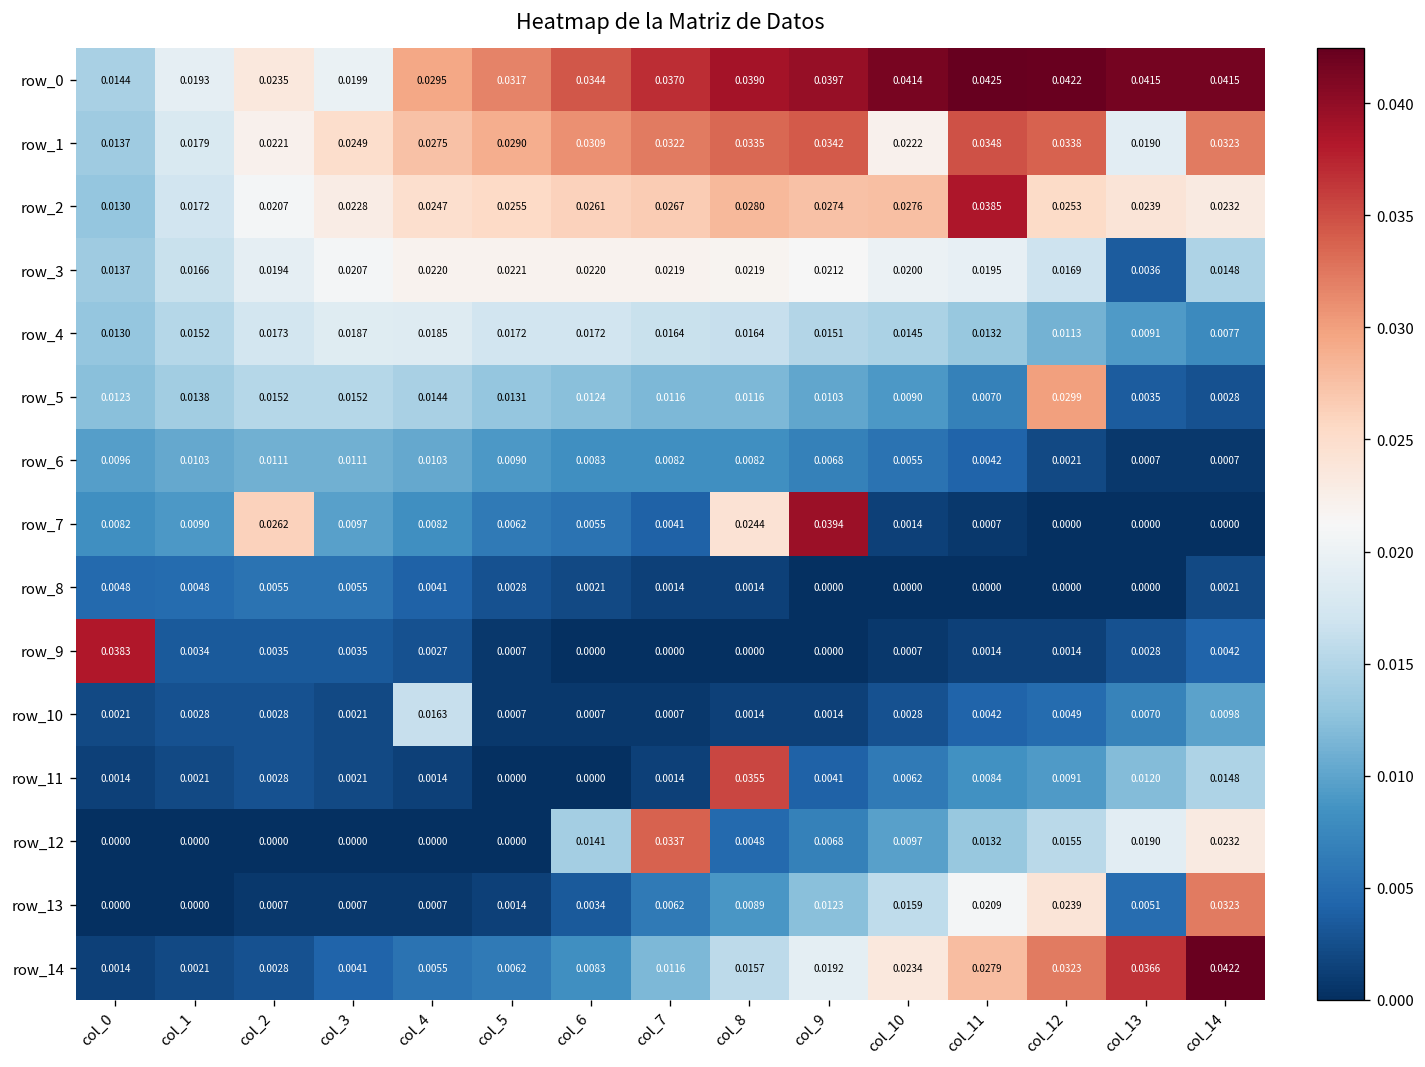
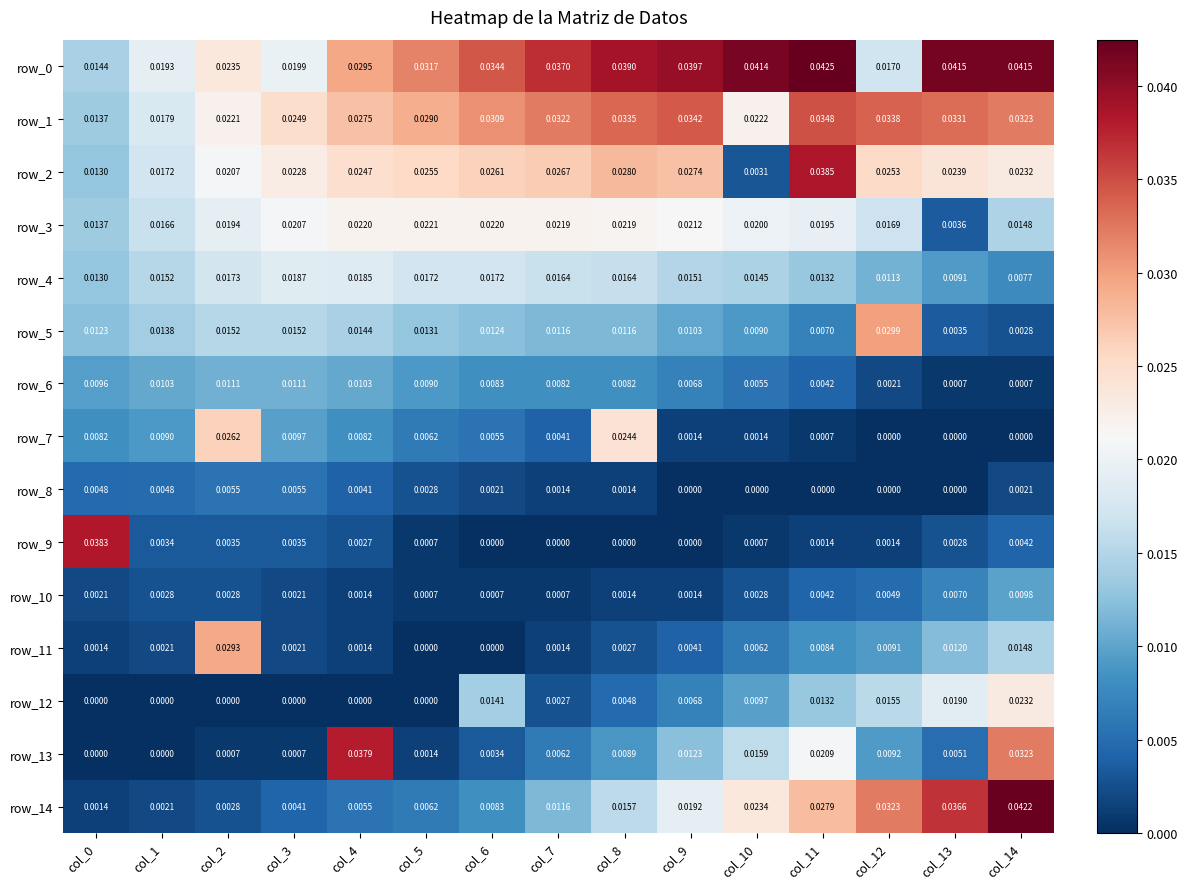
row_0, col_12: 0.0422 -> 0.0170
row_1, col_13: 0.0190 -> 0.0331
row_2, col_10: 0.0276 -> 0.0031
row_7, col_9: 0.0394 -> 0.0014
row_10, col_4: 0.0163 -> 0.0014
row_11, col_2: 0.0028 -> 0.0293
row_11, col_8: 0.0355 -> 0.0027
row_12, col_7: 0.0337 -> 0.0027
row_13, col_4: 0.0007 -> 0.0379
row_13, col_12: 0.0239 -> 0.0092
